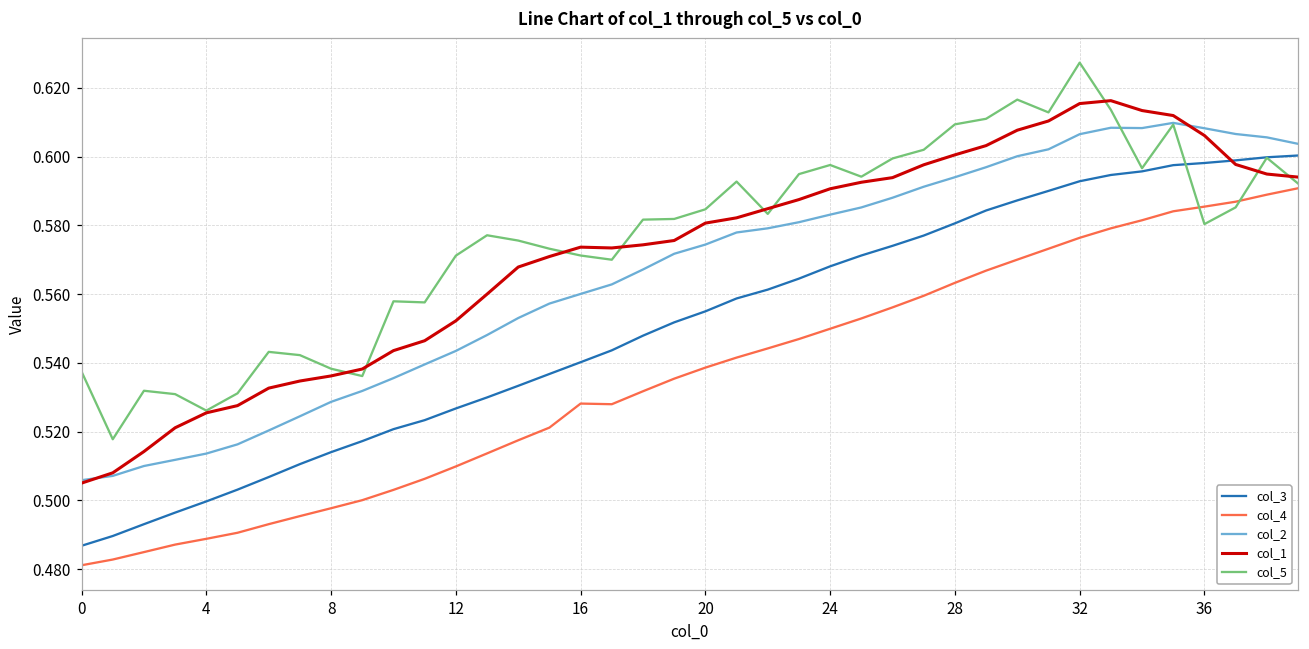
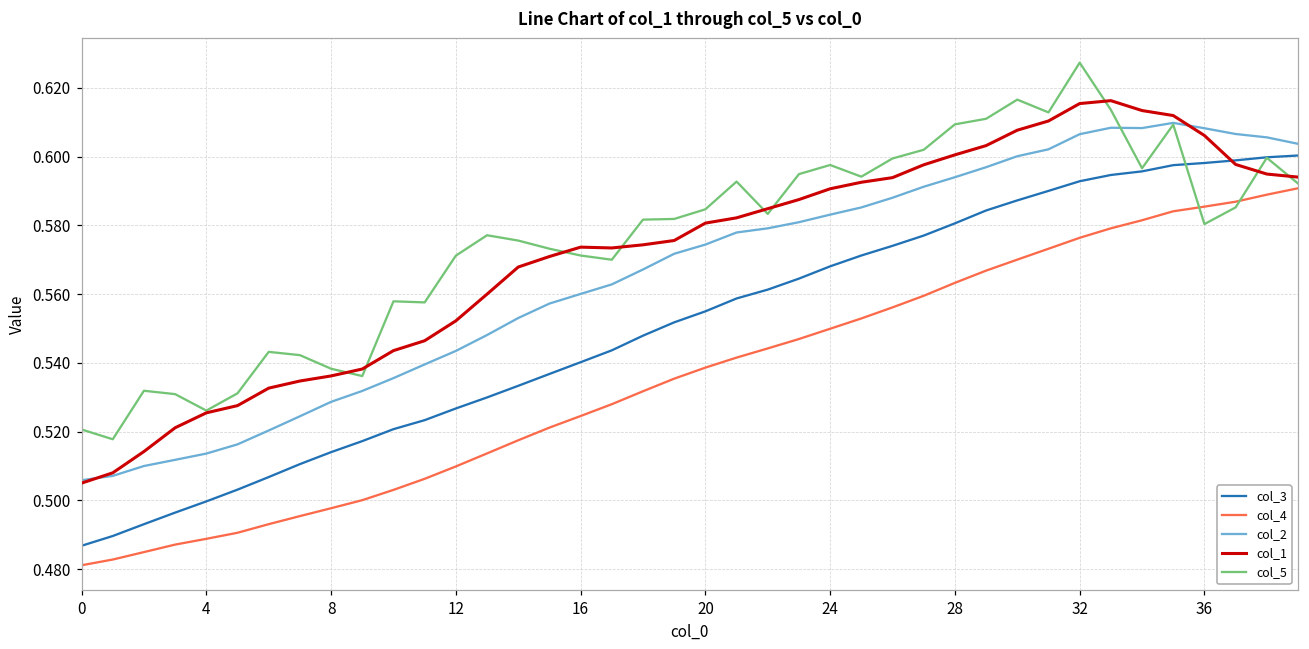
col_5, 0: 0.537 -> 0.521
col_4, 16: 0.528 -> 0.525
